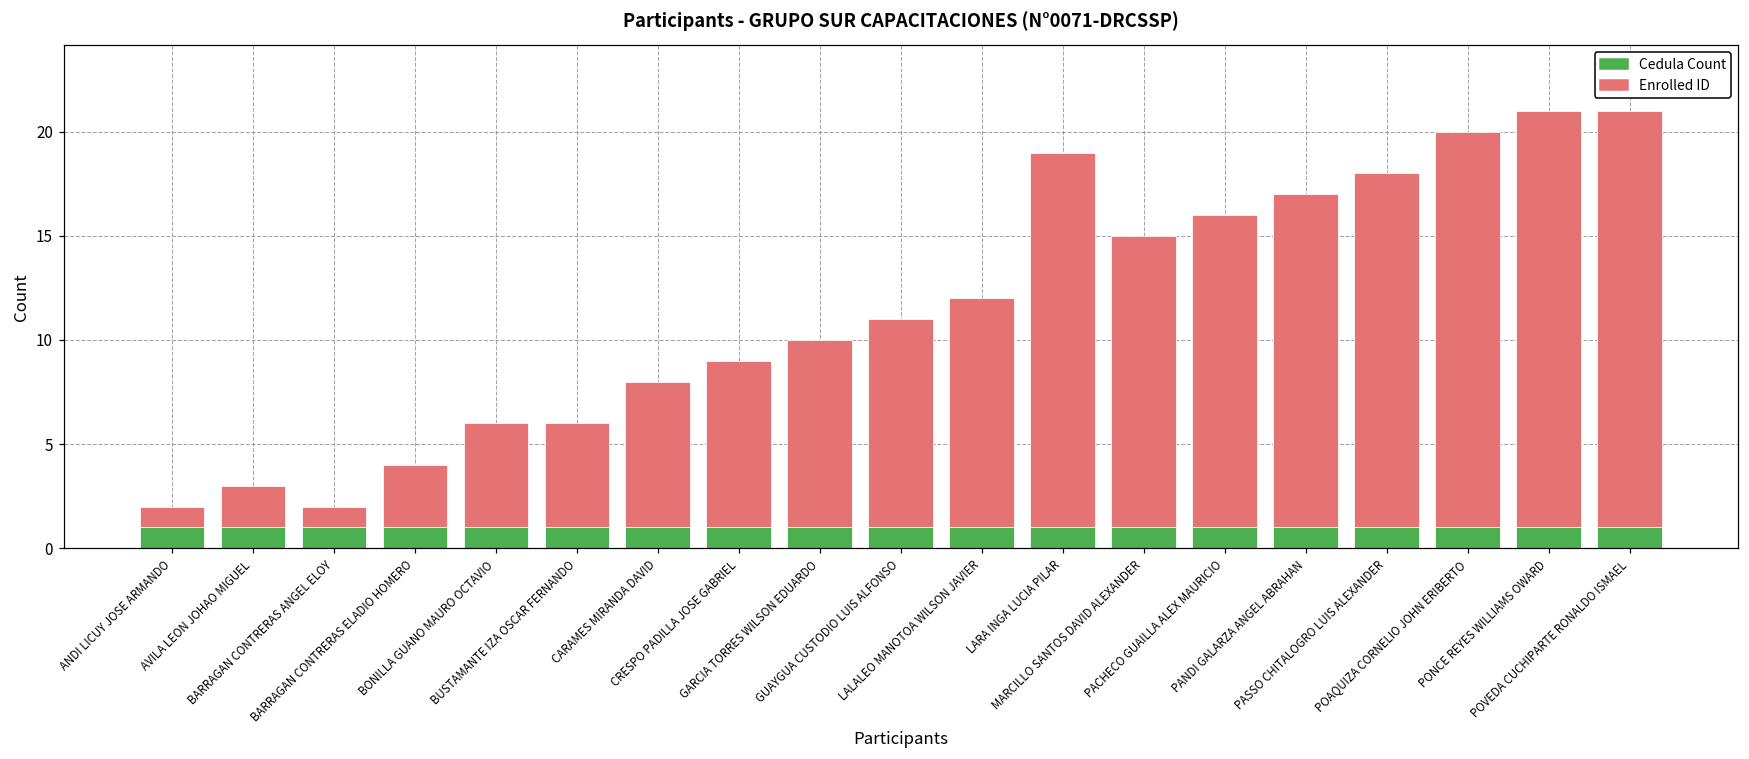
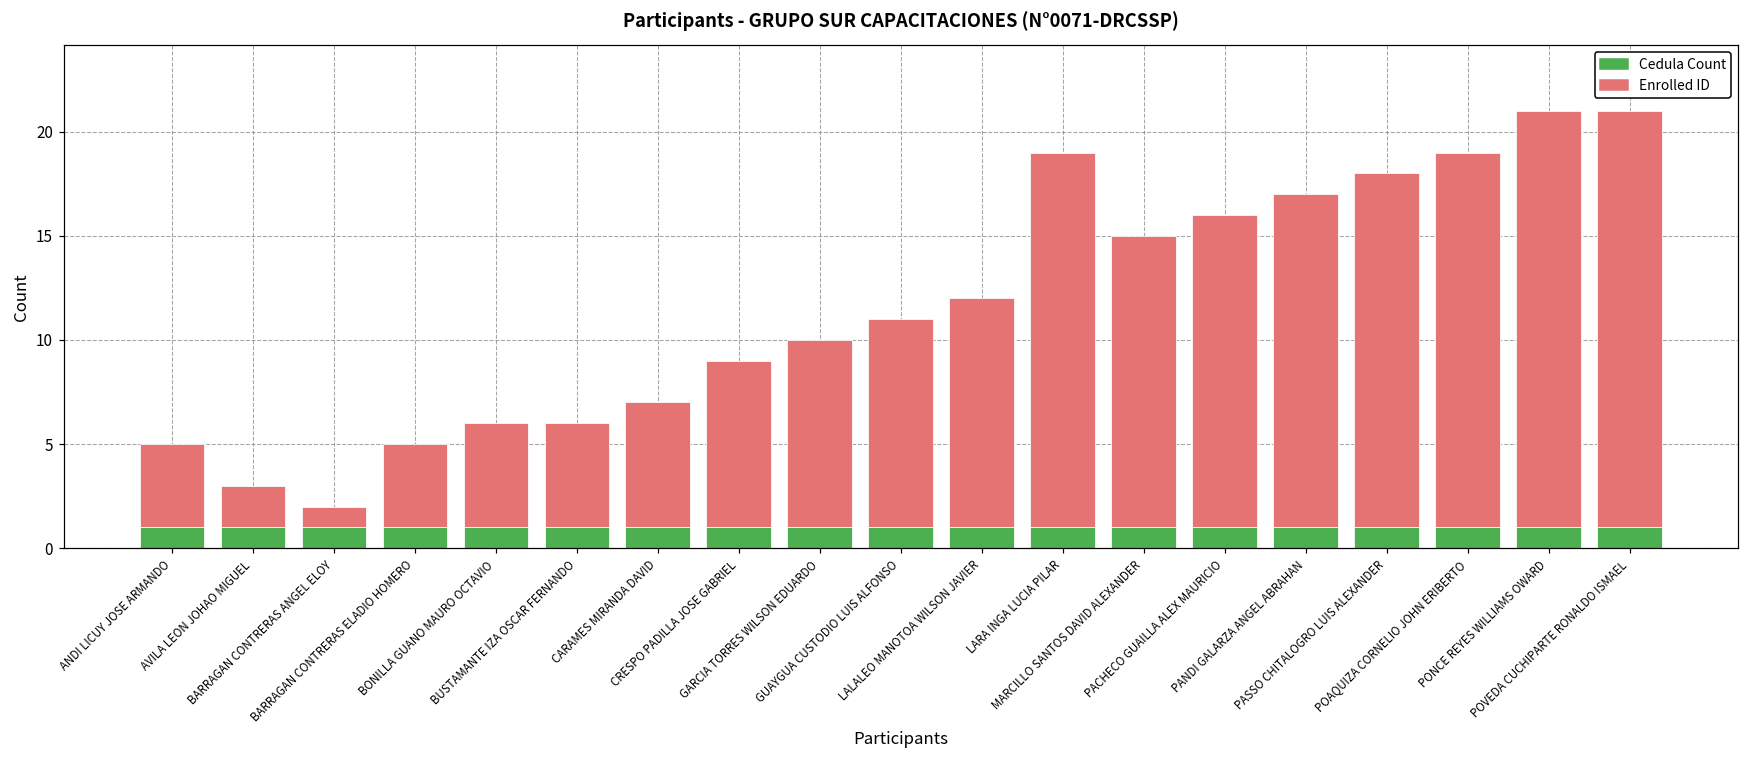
Enrolled ID, ANDI LICUY JOSE ARMANDO: 1 -> 4
Enrolled ID, BARRAGAN CONTRERAS ELADIO HOMERO: 3 -> 4
Enrolled ID, CARAMES MIRANDA DAVID: 7 -> 6
Enrolled ID, POAQUIZA CORNELIO JOHN ERIBERTO: 19 -> 18
